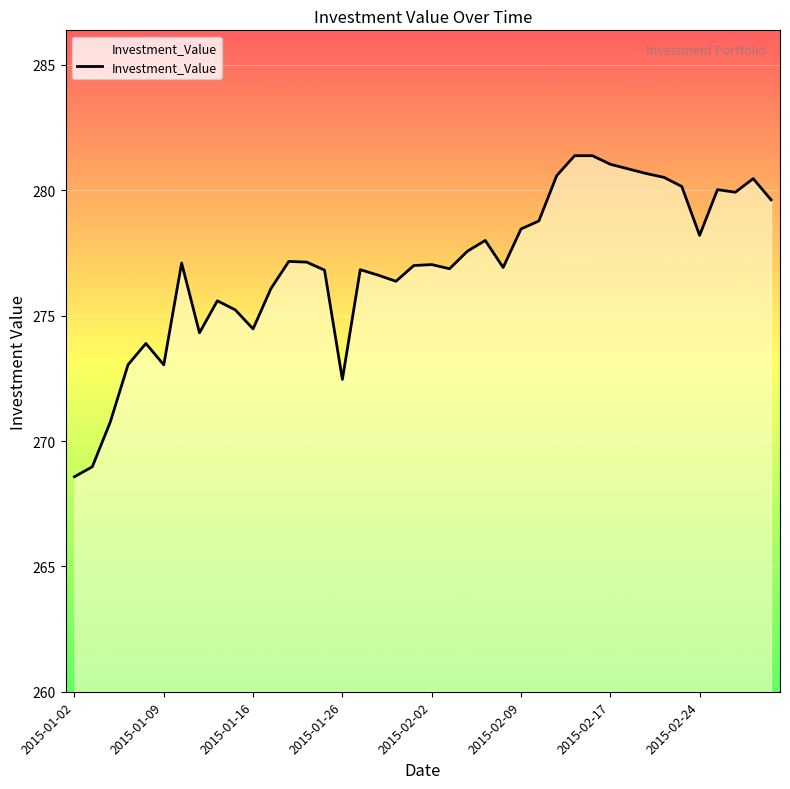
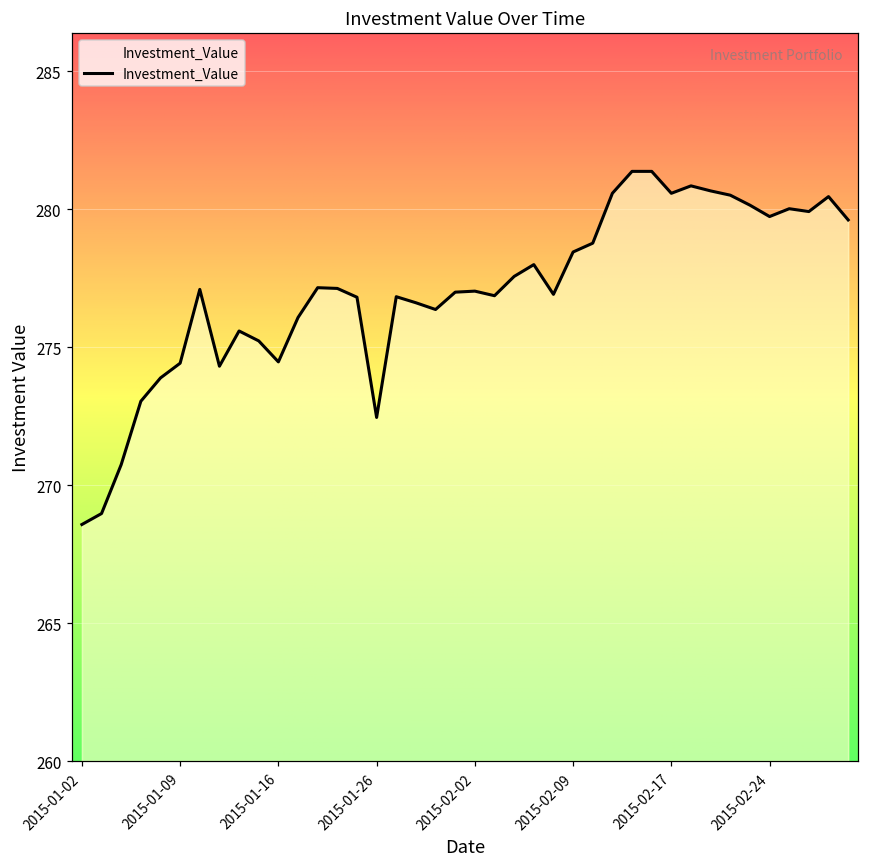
2015-01-09: 273.0 -> 274.4
2015-02-17: 281.0 -> 280.6
2015-02-24: 278.2 -> 279.7
